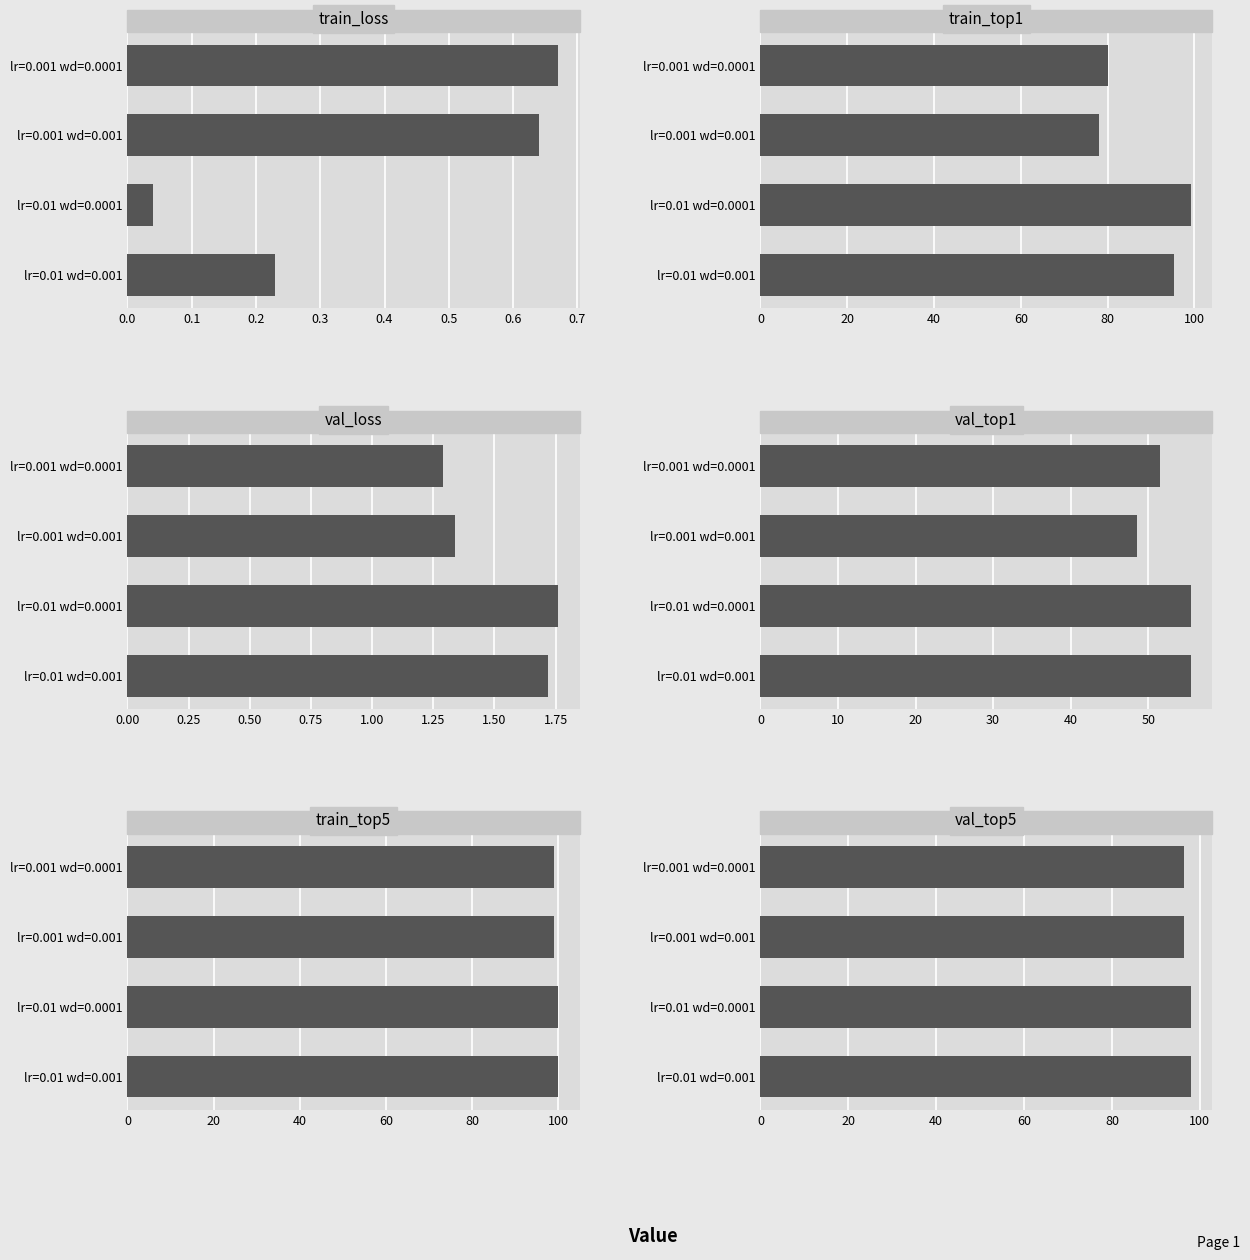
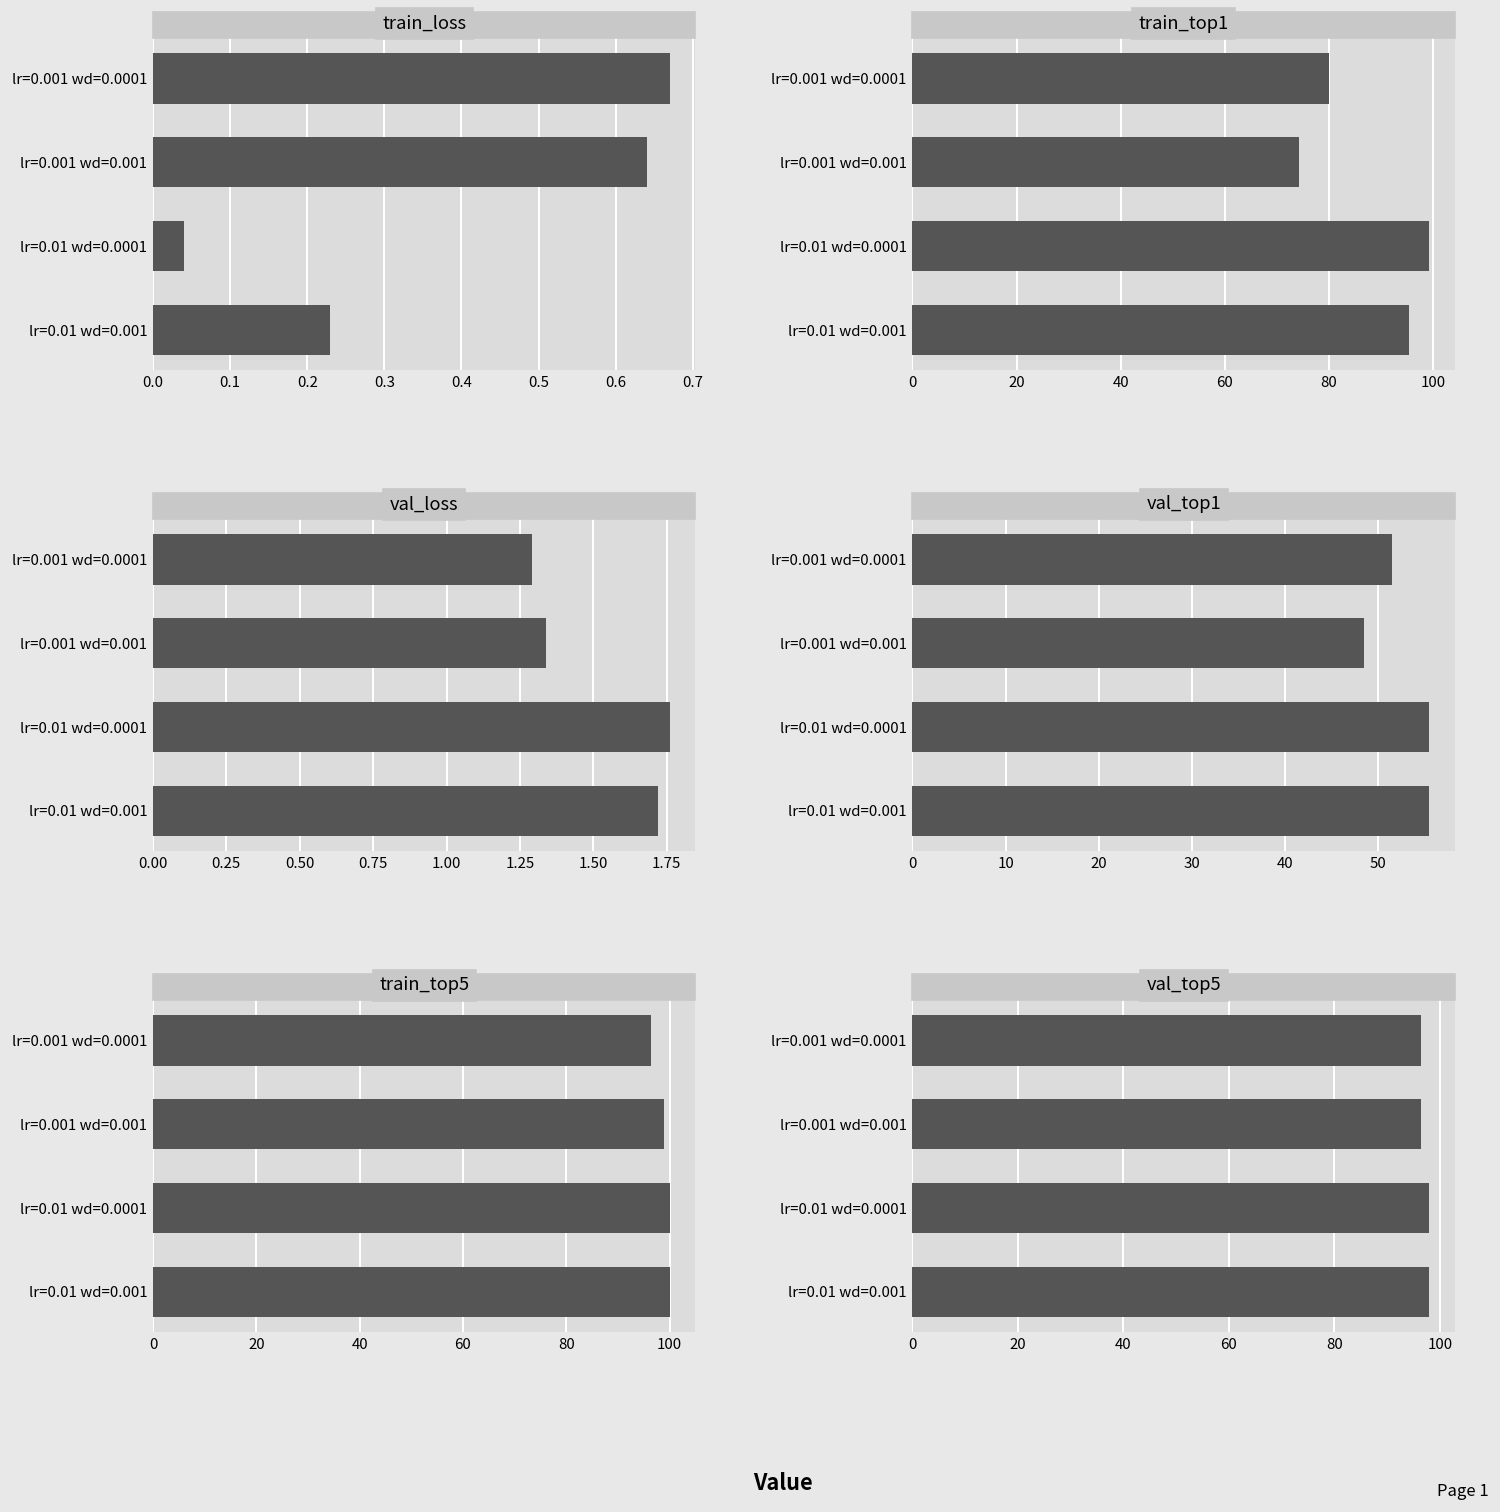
train_top1, lr=0.001 wd=0.001: 78 -> 74
train_top5, lr=0.001 wd=0.0001: 99 -> 96
